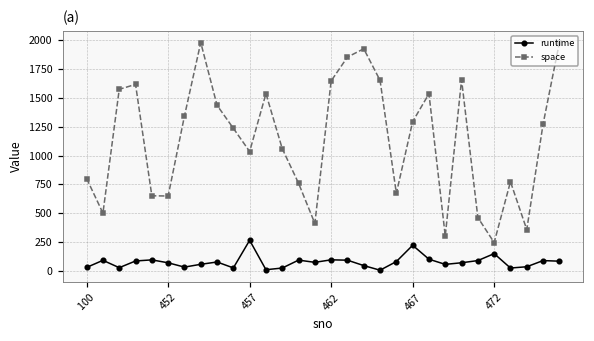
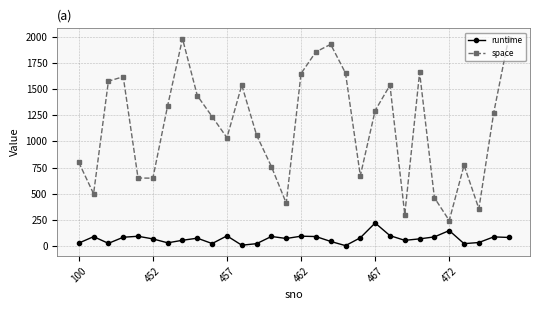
runtime, 457: 270 -> 100
